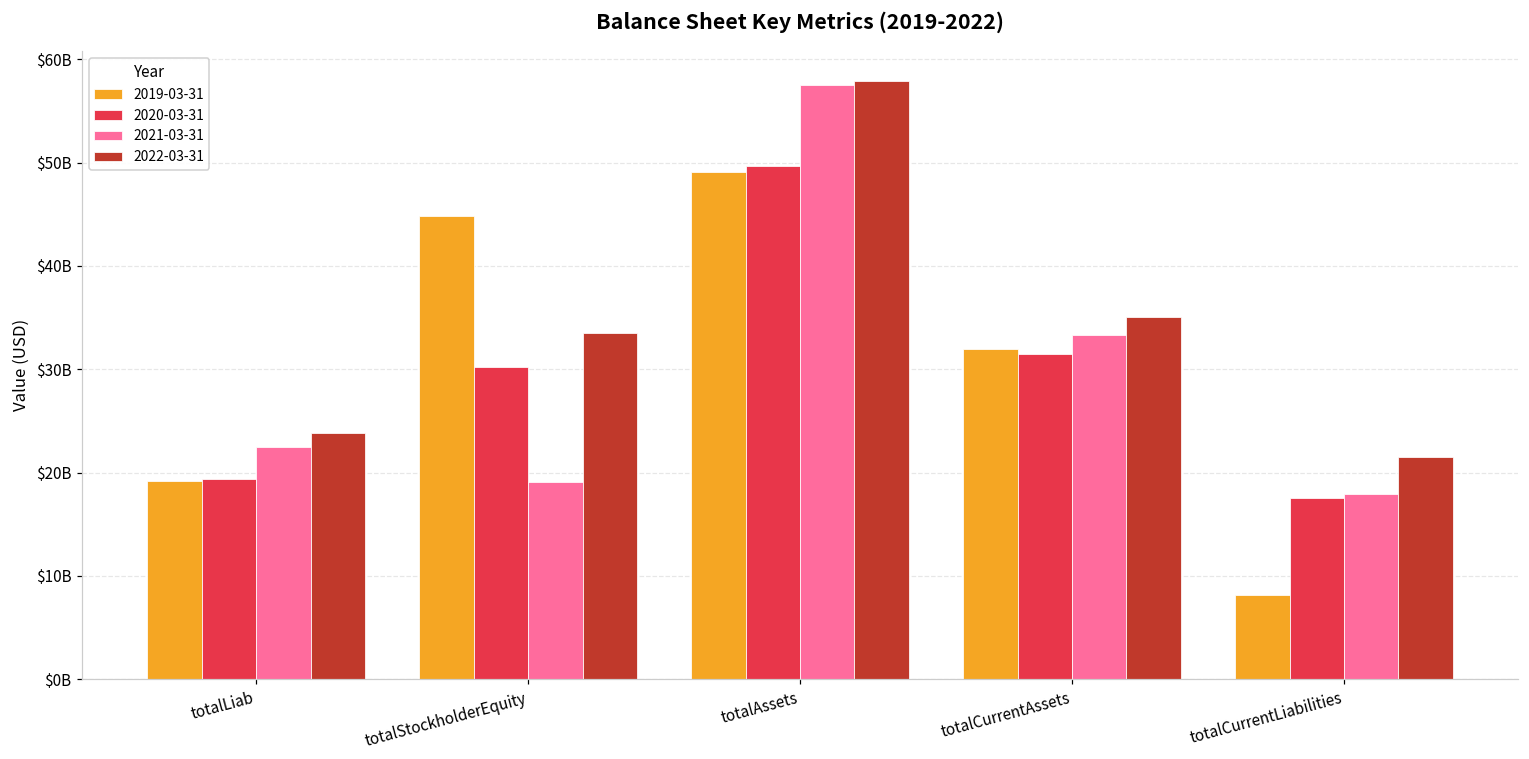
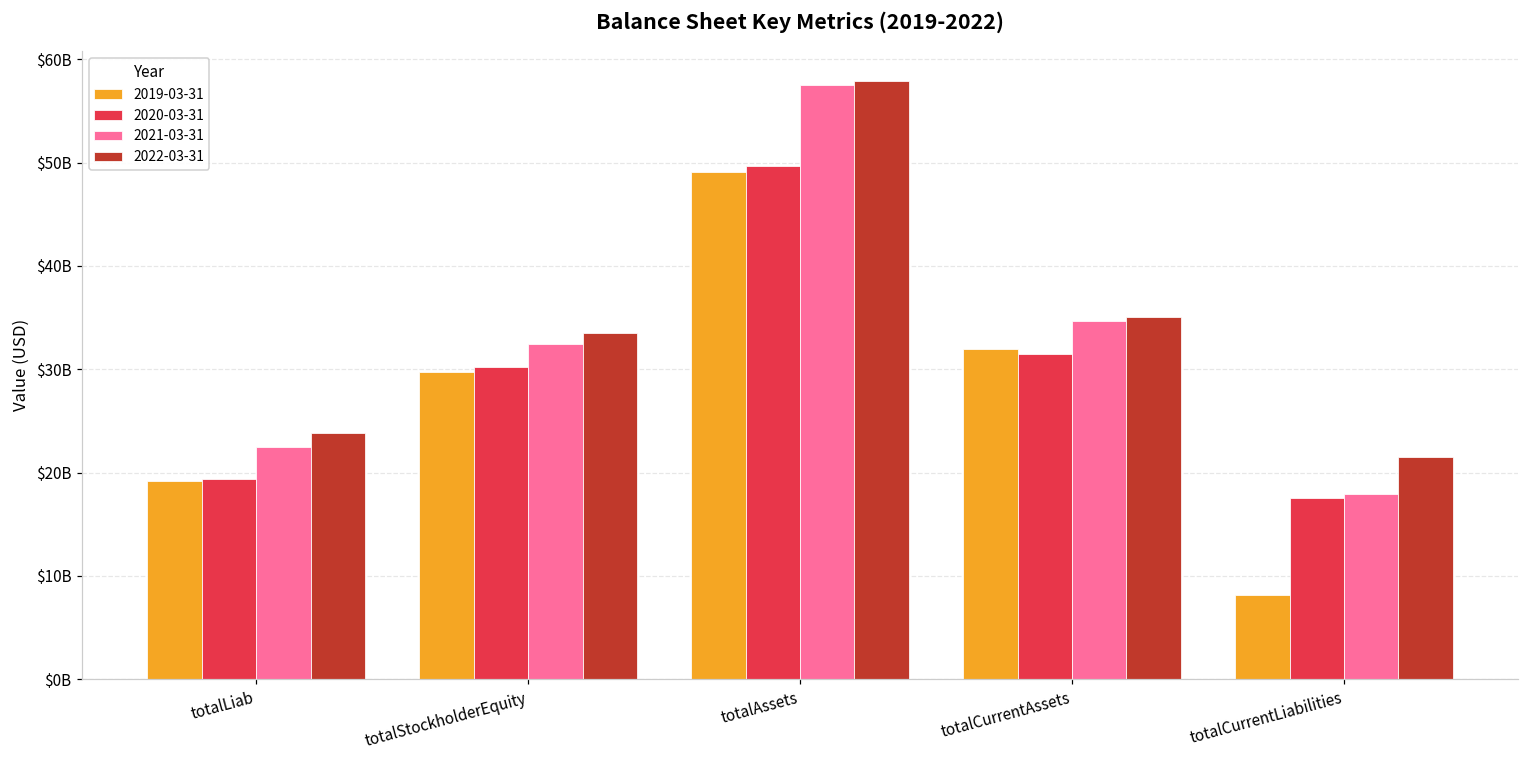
2019-03-31, totalStockholderEquity: $45000000000 -> $30000000000
2021-03-31, totalStockholderEquity: $19000000000 -> $32000000000
2021-03-31, totalCurrentAssets: $33000000000 -> $35000000000
